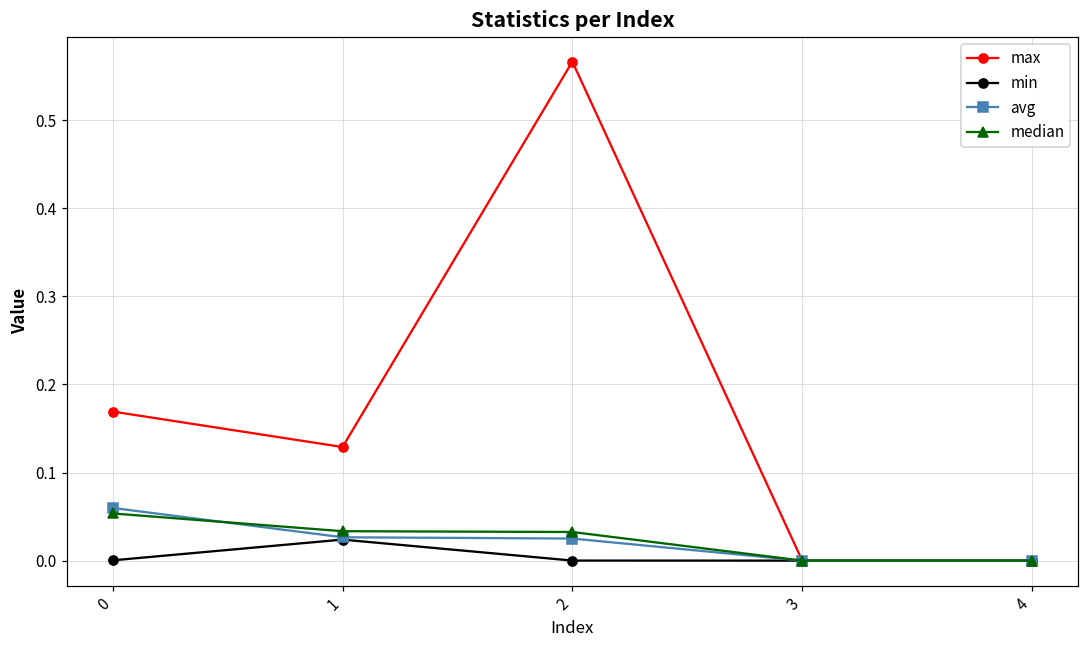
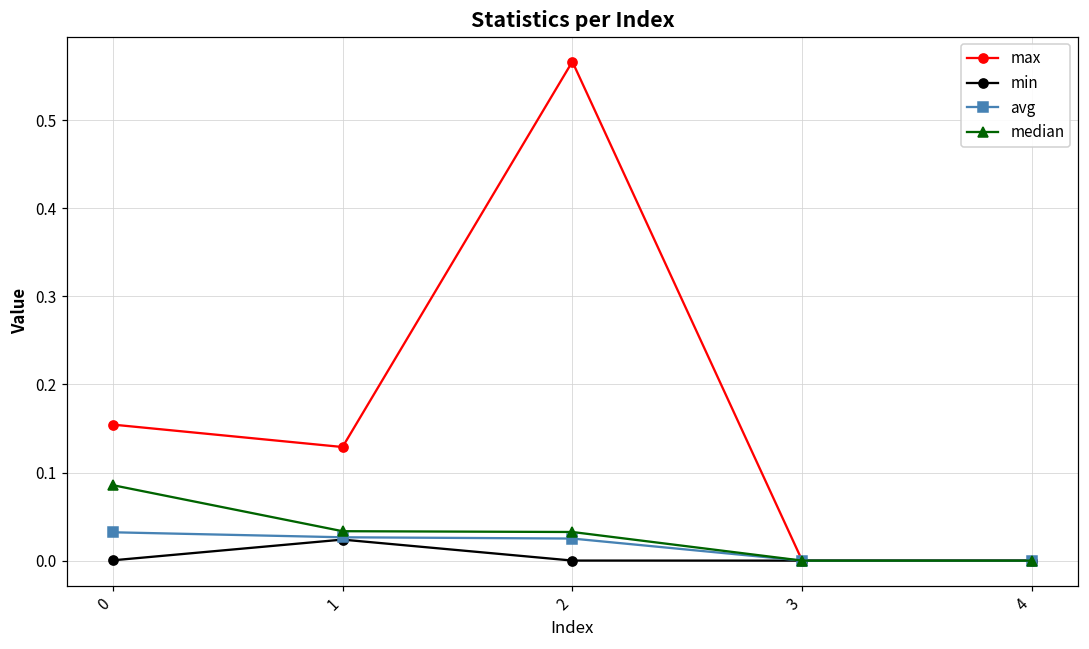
max, 0: 0.17 -> 0.15
avg, 0: 0.06 -> 0.03
median, 0: 0.05 -> 0.09
